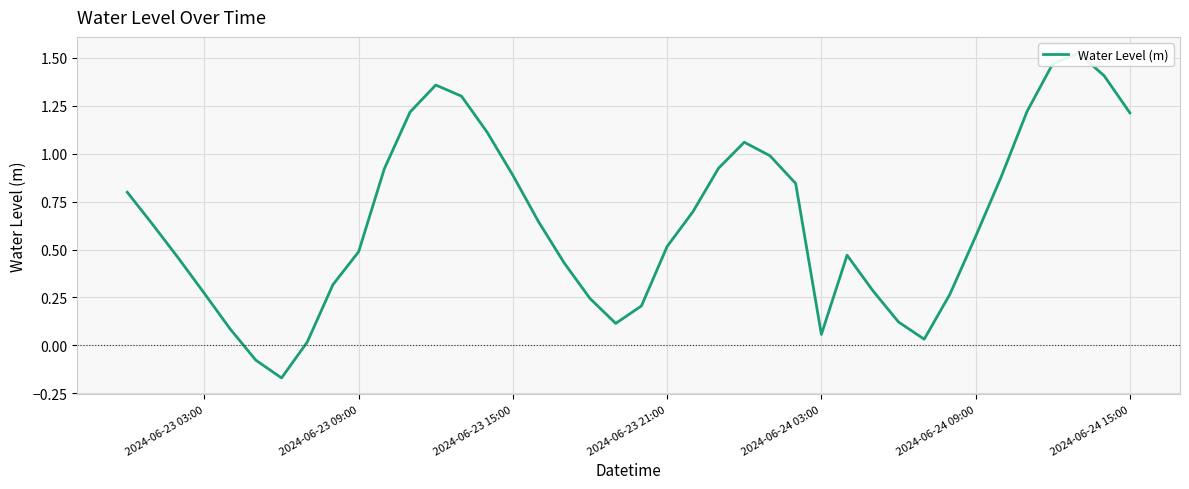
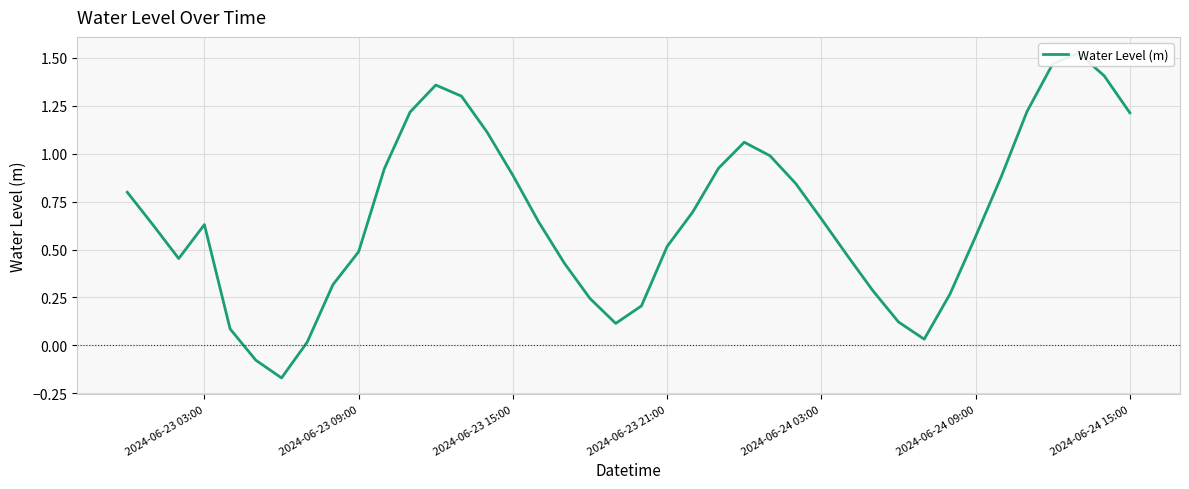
2024-06-23 03:00: 0.27 -> 0.63
2024-06-24 03:00: 0.06 -> 0.66
